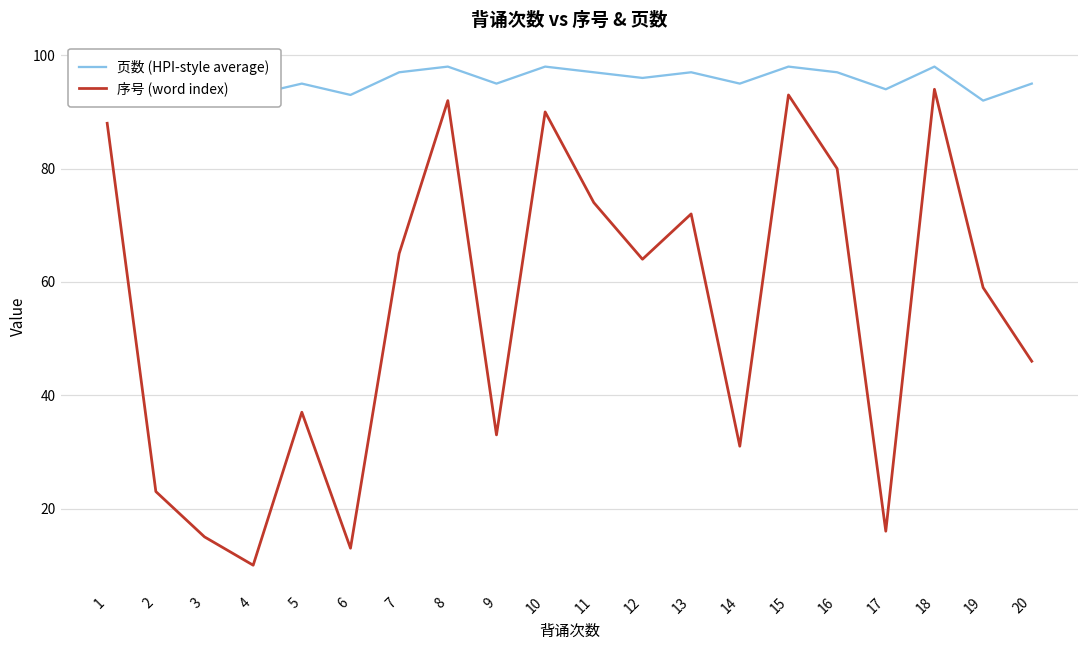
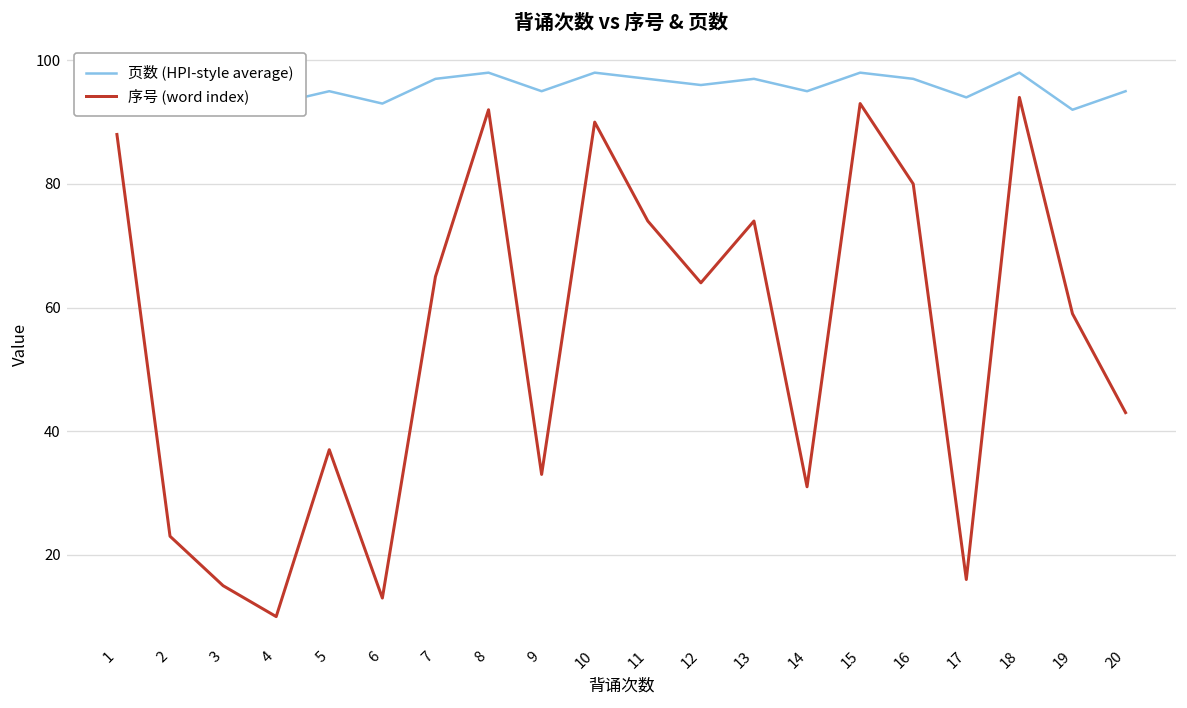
序号 (word index), 13: 72 -> 74
序号 (word index), 20: 46 -> 43
